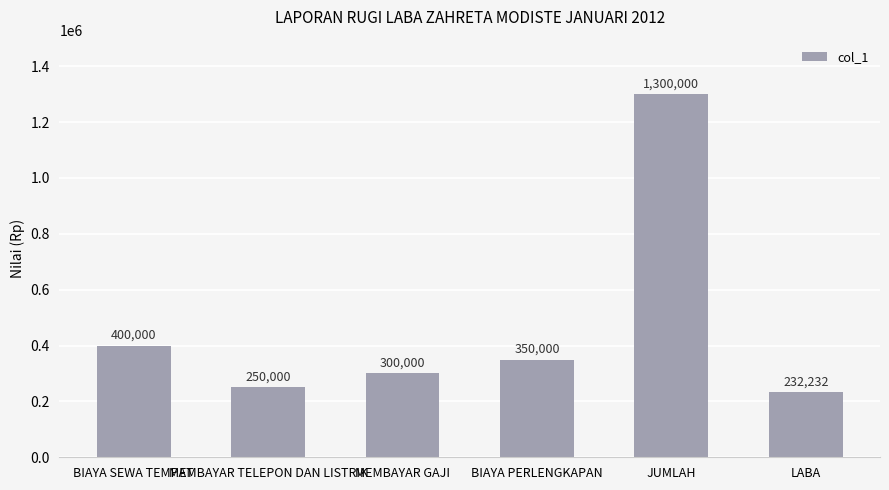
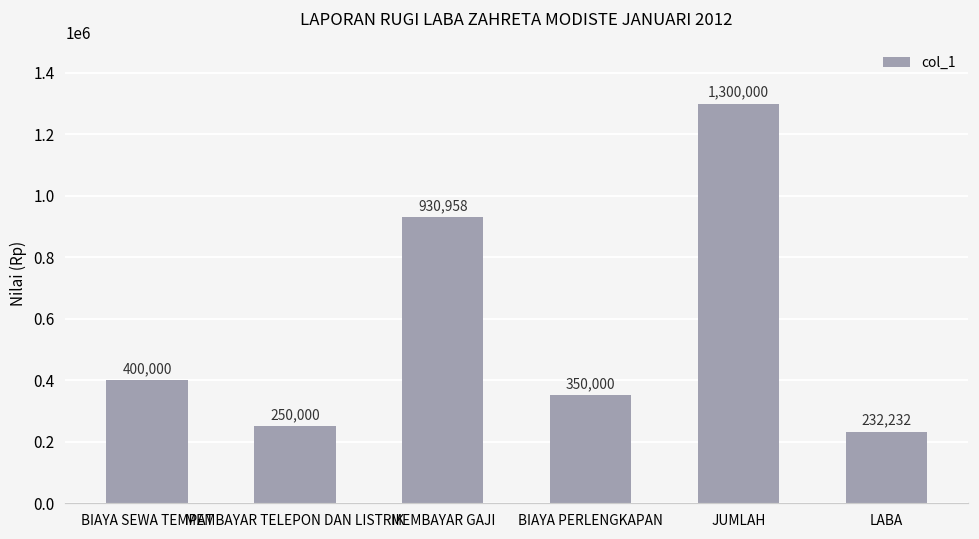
MEMBAYAR GAJI: 300,000 -> 930,958
